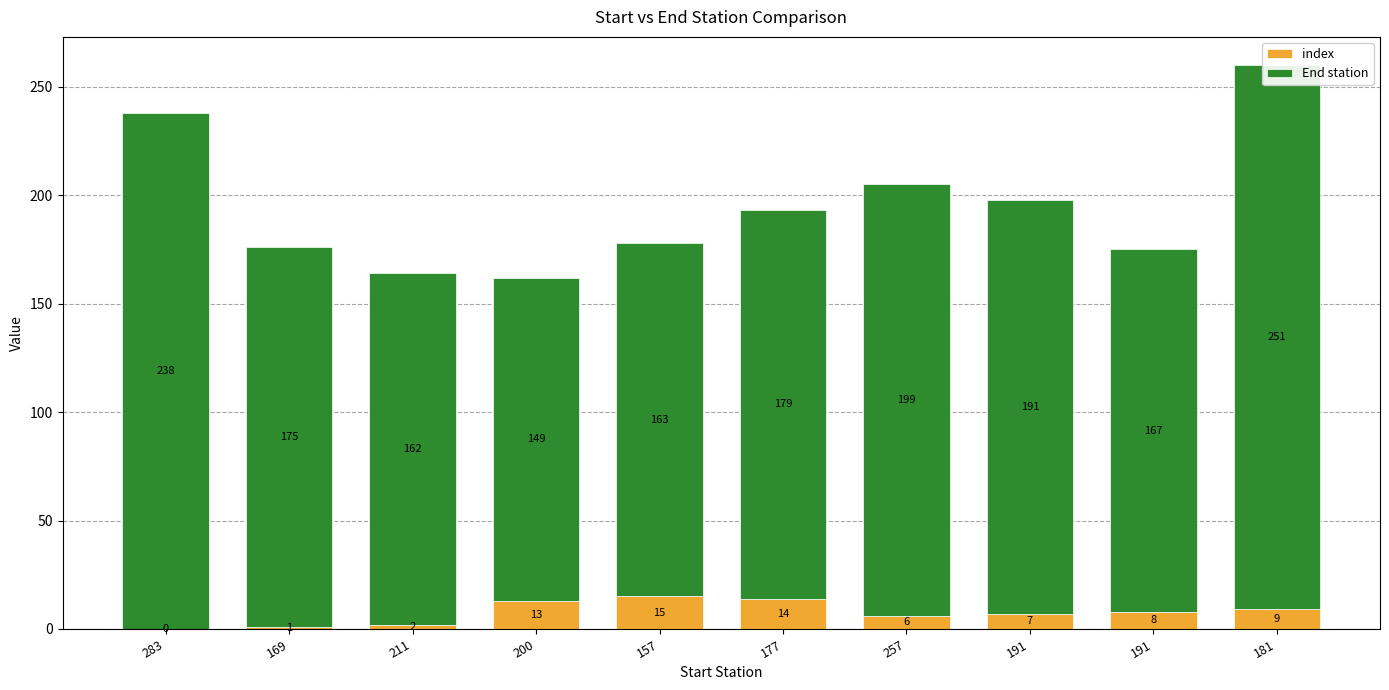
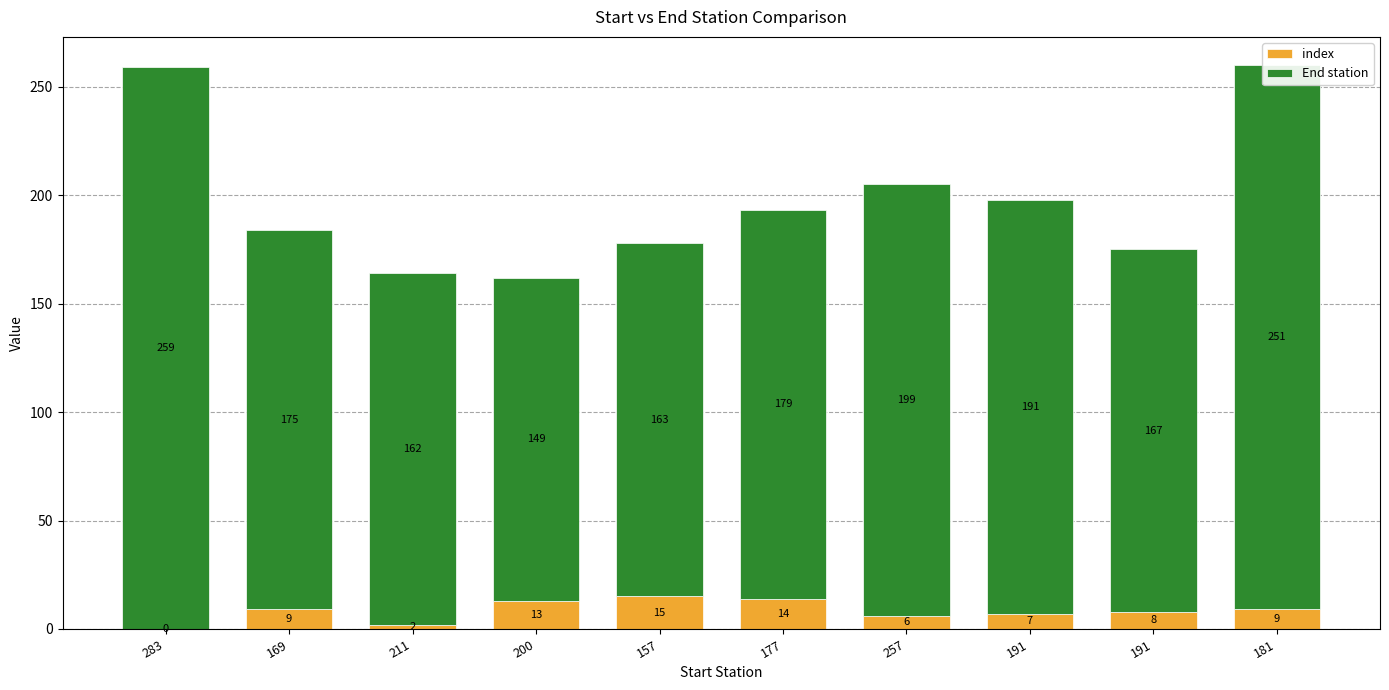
End station, 283: 238 -> 259
index, 169: 1 -> 9
